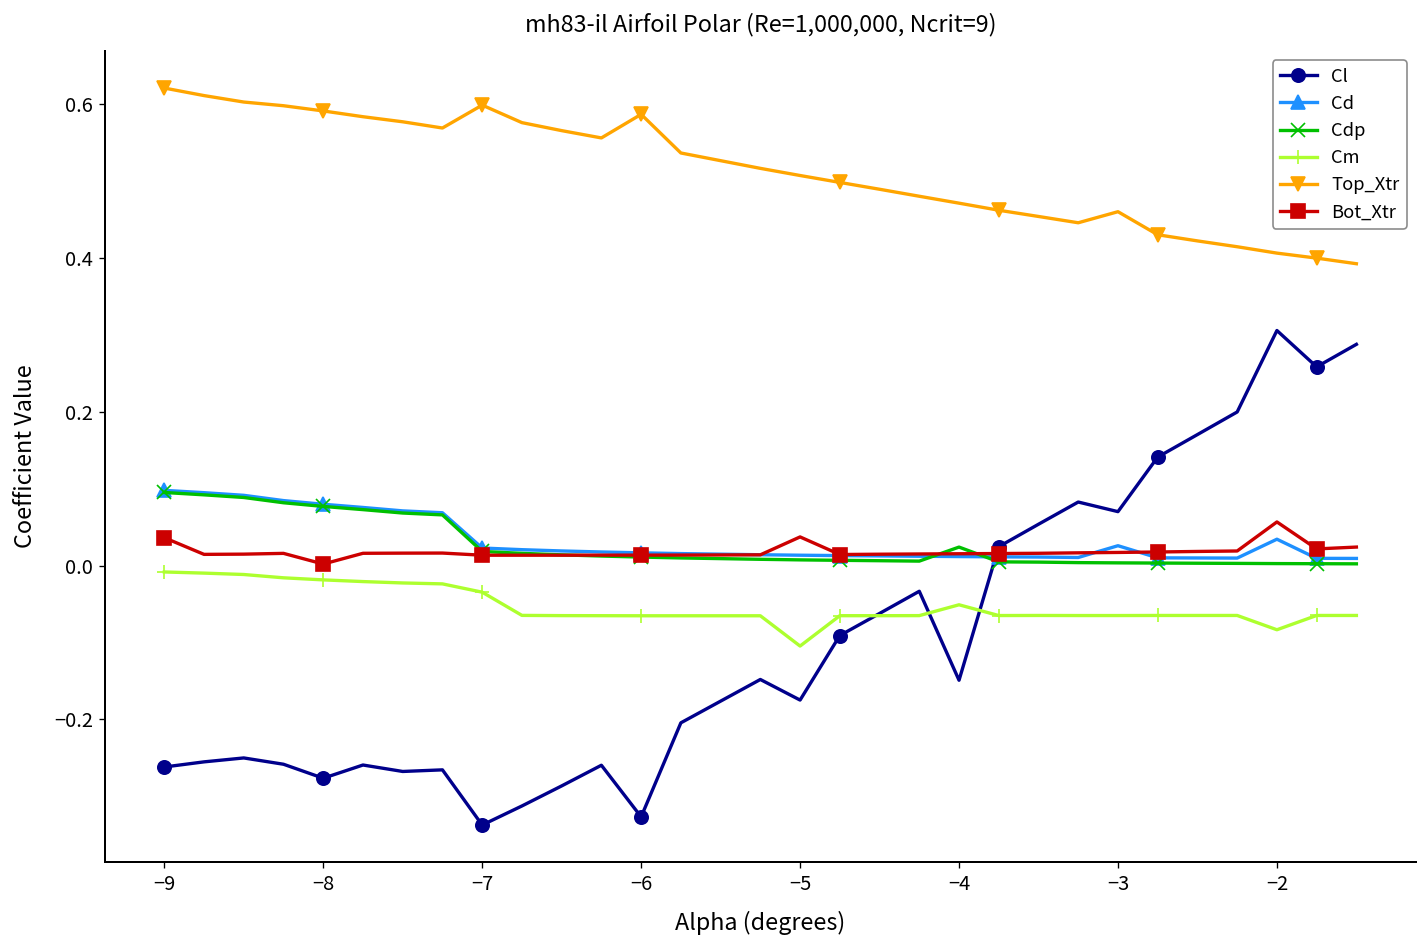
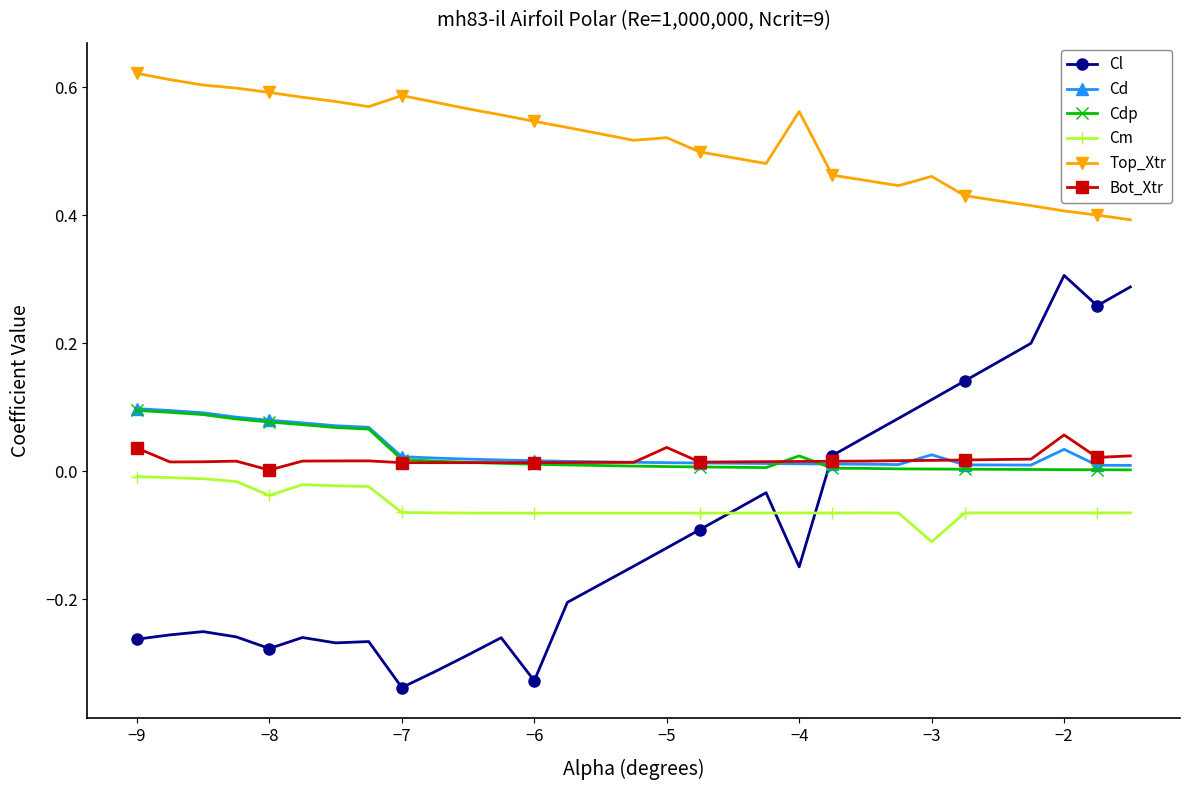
Cm, −8: -0.02 -> -0.04
Cm, −7: -0.03 -> -0.06
Top_Xtr, −7: 0.60 -> 0.59
Top_Xtr, −6: 0.59 -> 0.55
Cl, −5: -0.18 -> -0.12
Cm, −5: -0.10 -> -0.07
Top_Xtr, −5: 0.51 -> 0.52
Cm, −4: -0.05 -> -0.07
Top_Xtr, −4: 0.47 -> 0.56
Cl, −3: 0.07 -> 0.11
Cm, −3: -0.07 -> -0.11
Cm, −2: -0.08 -> -0.06
